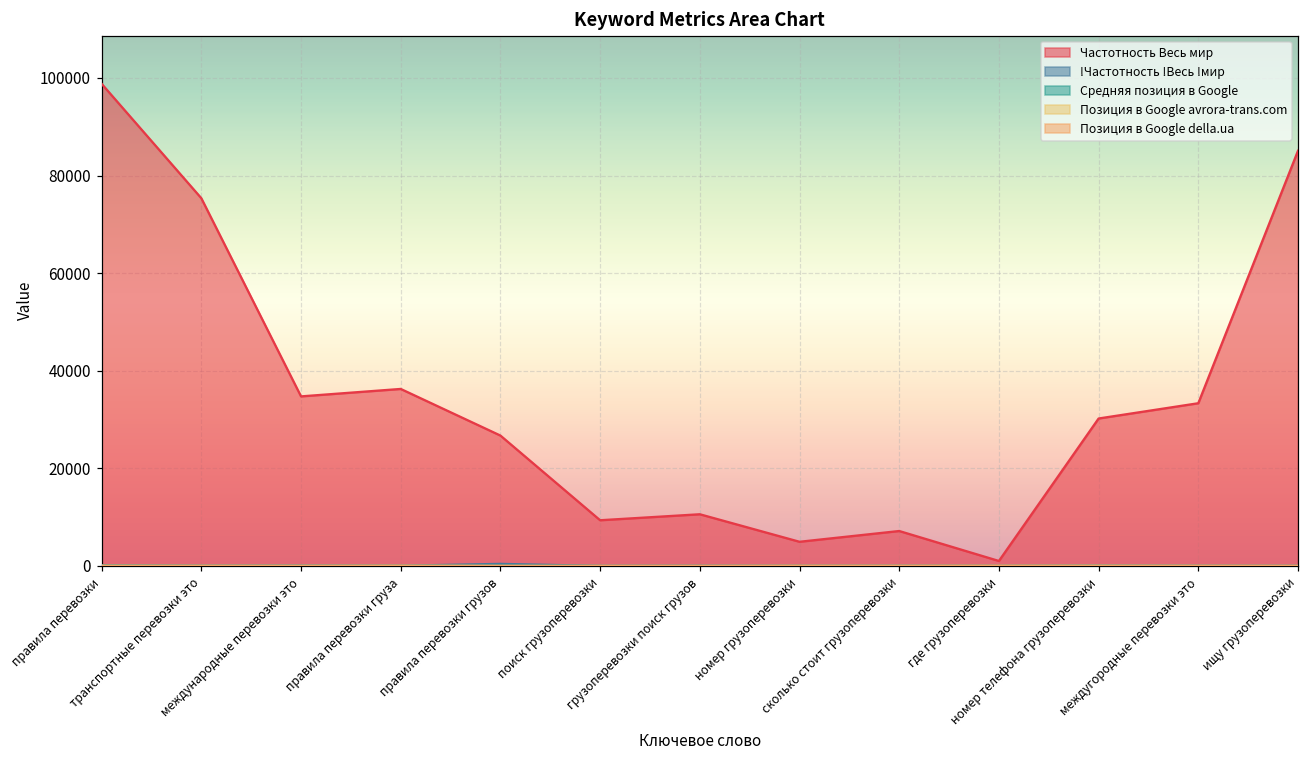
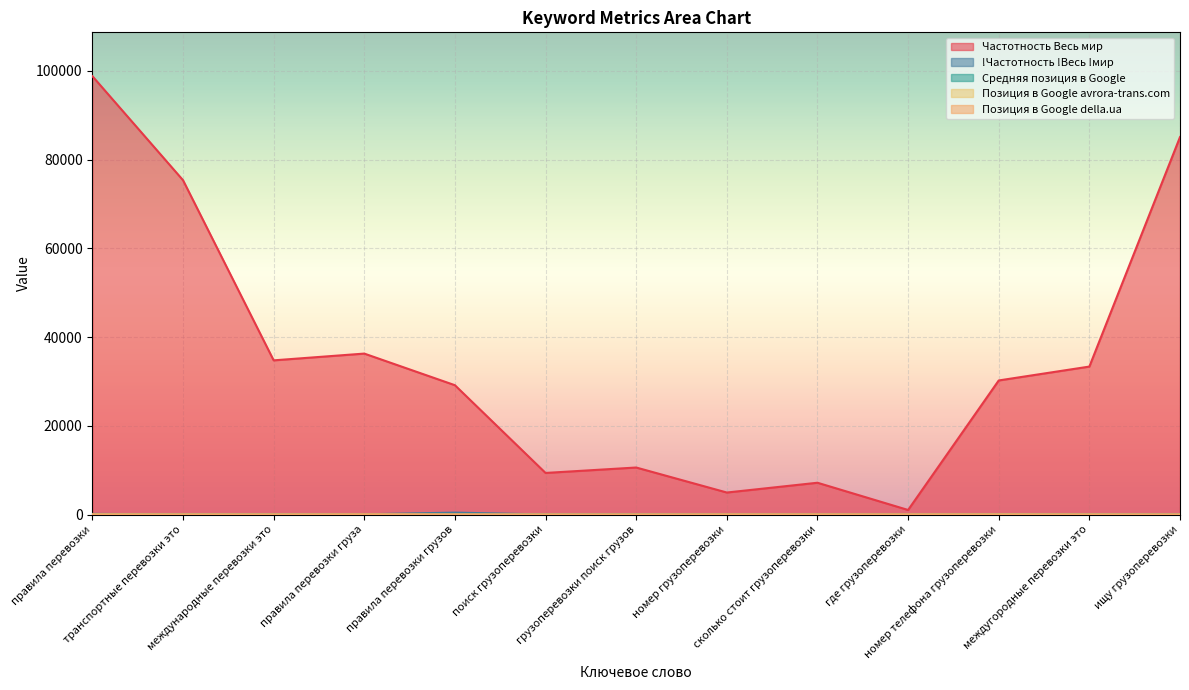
Частотность Весь мир, правила перевозки грузов: 27000 -> 29000
